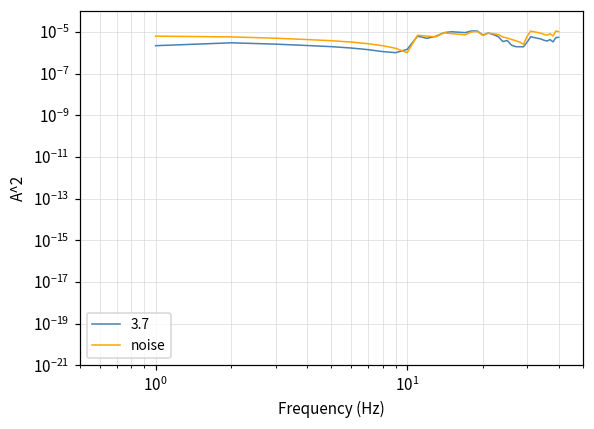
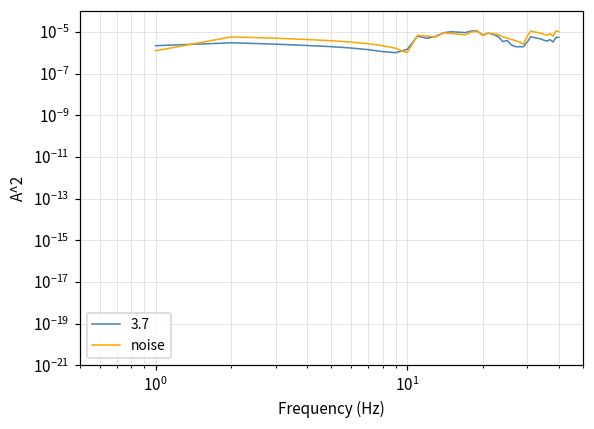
noise, 10^0: 0.000006 -> 0.000001
